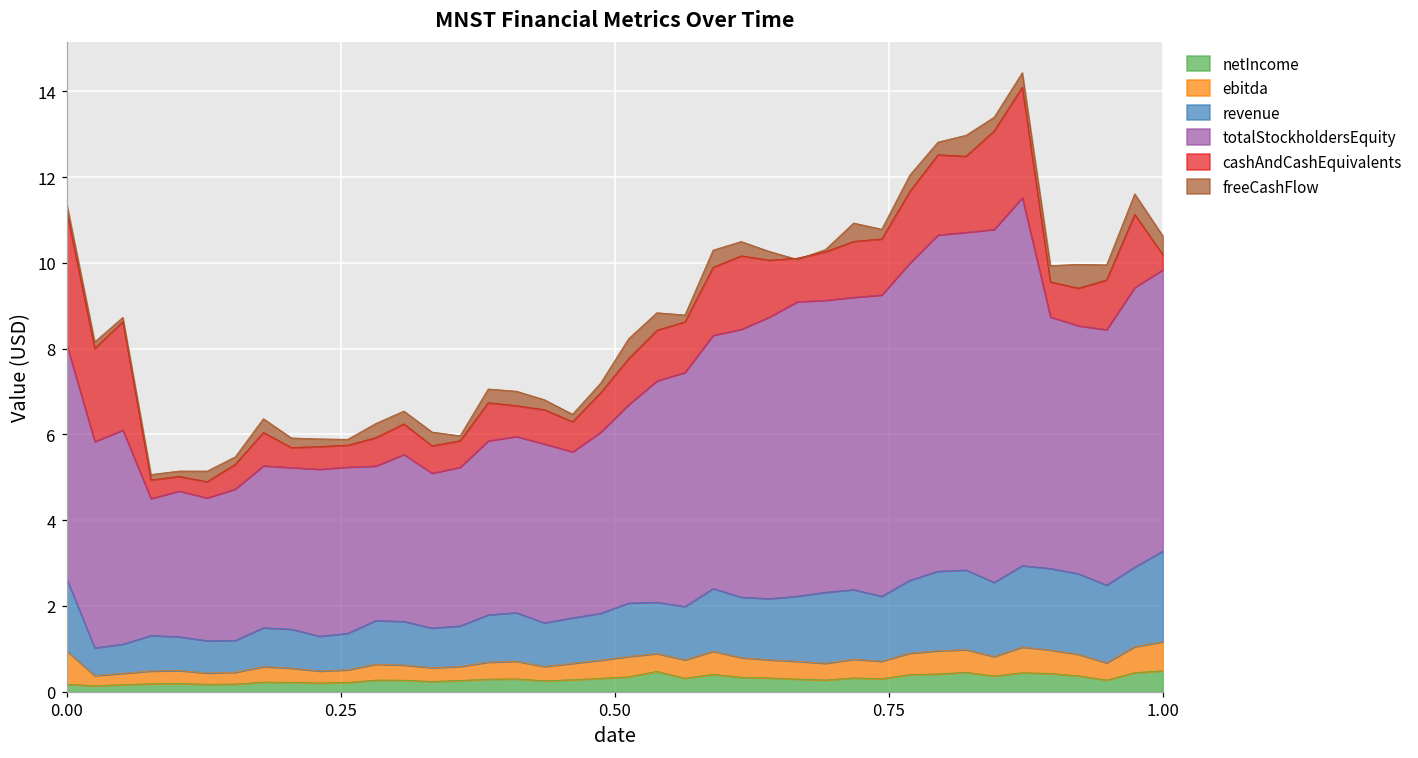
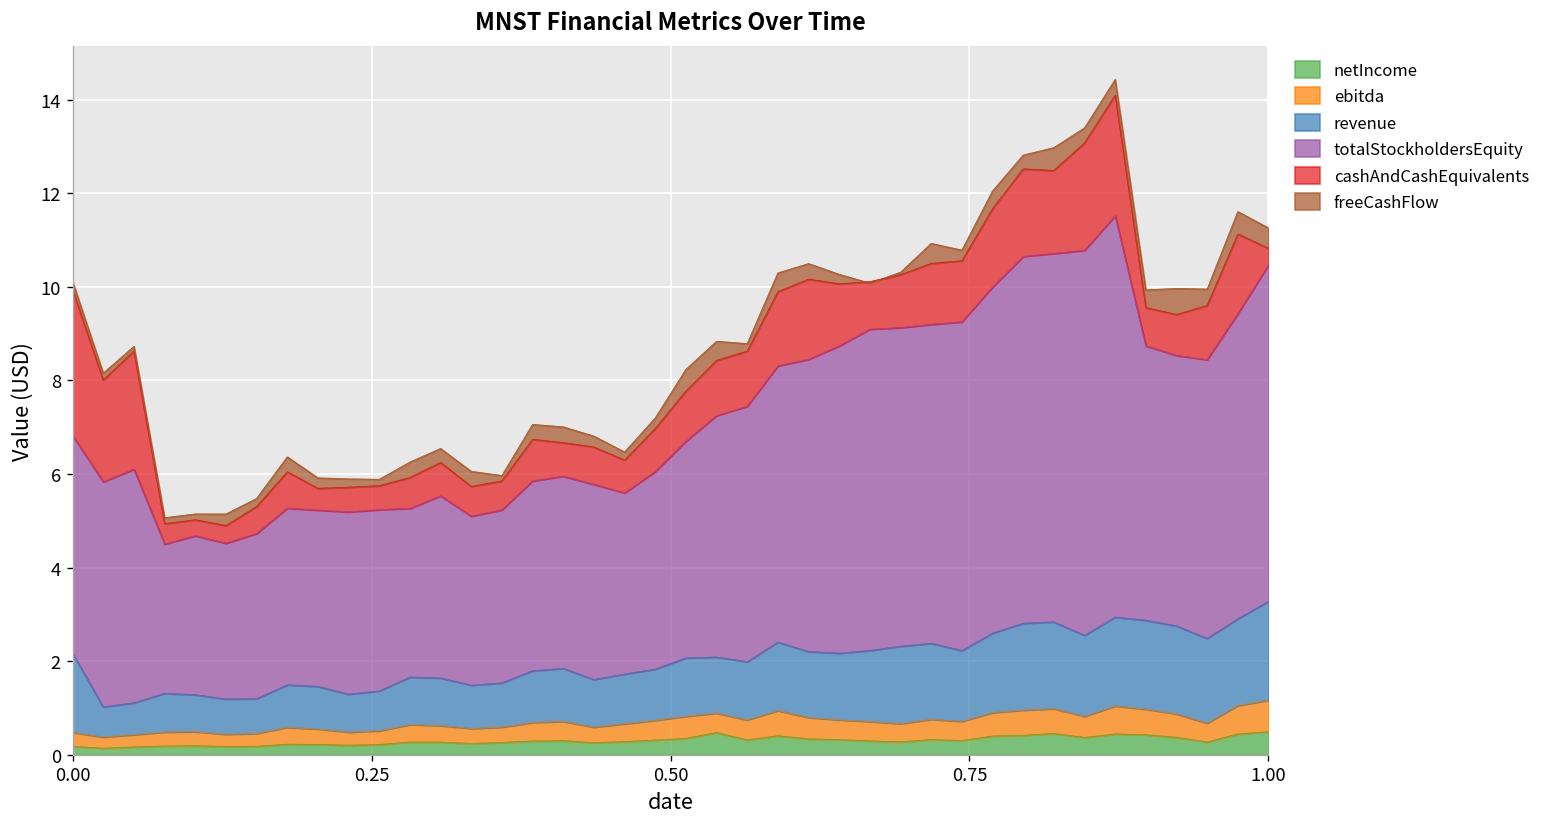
ebitda, 0.00: 0.8 -> 0.3
totalStockholdersEquity, 0.00: 5.5 -> 4.7
totalStockholdersEquity, 1.00: 6.6 -> 7.2
